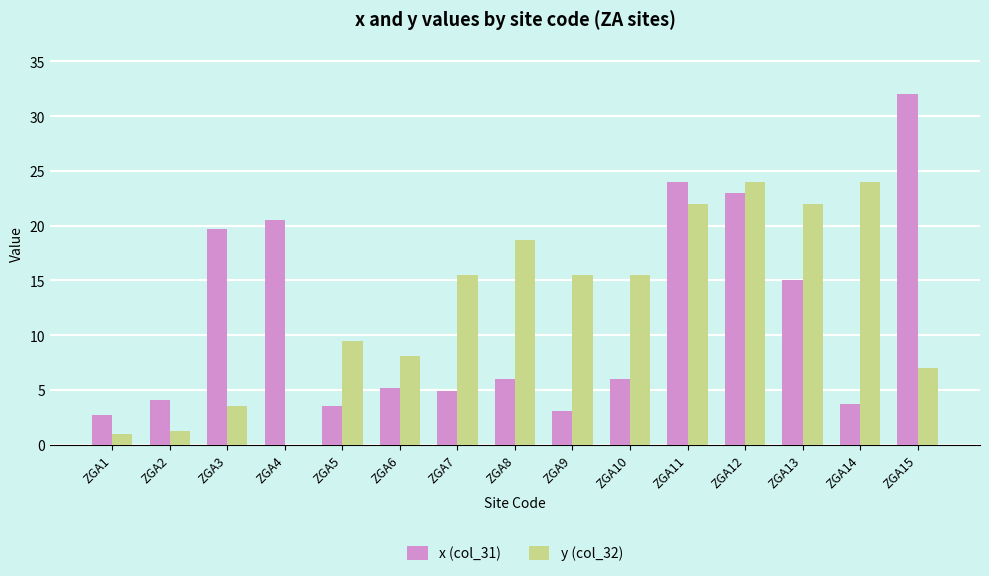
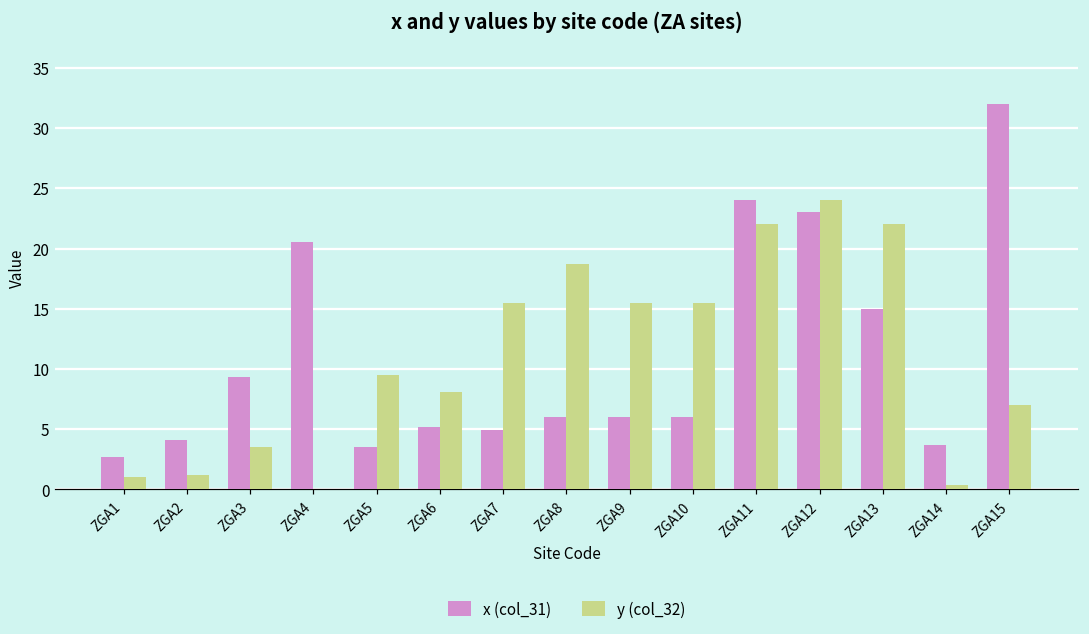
x (col_31), ZGA3: 19.7 -> 9.3
x (col_31), ZGA9: 3.1 -> 6.0
y (col_32), ZGA14: 24.0 -> 0.4
